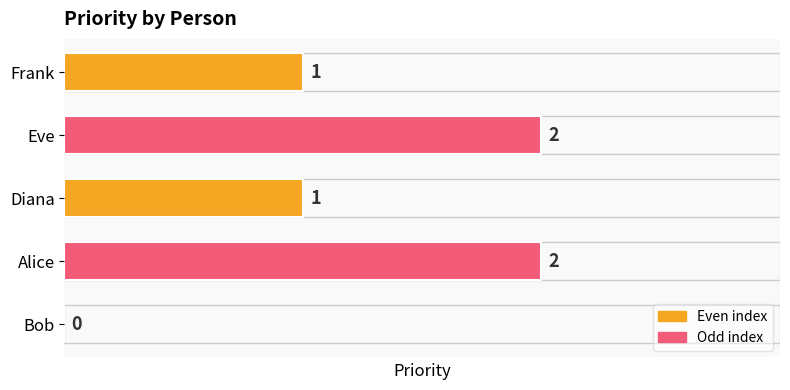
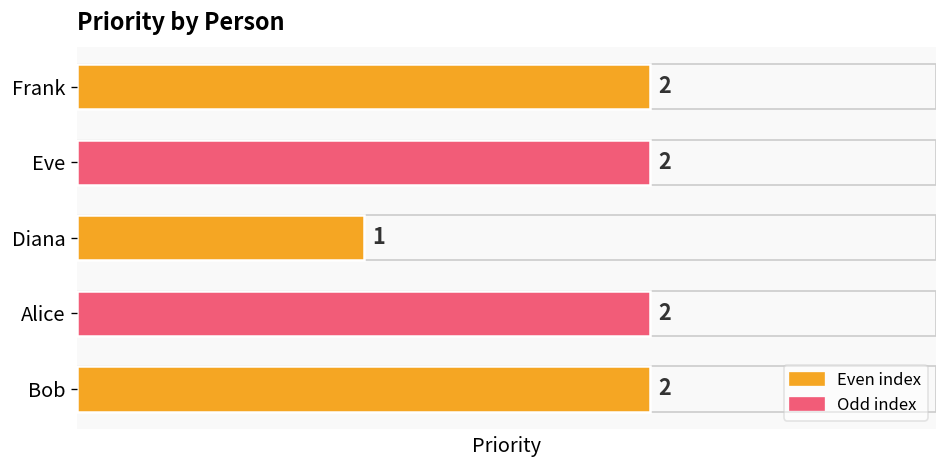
Frank: 1 -> 2
Bob: 0 -> 2
